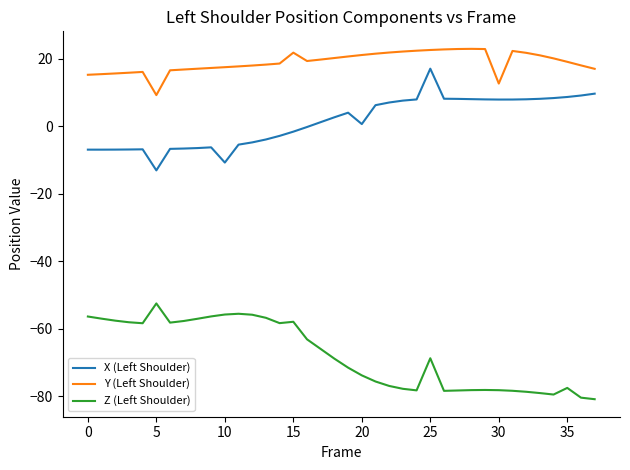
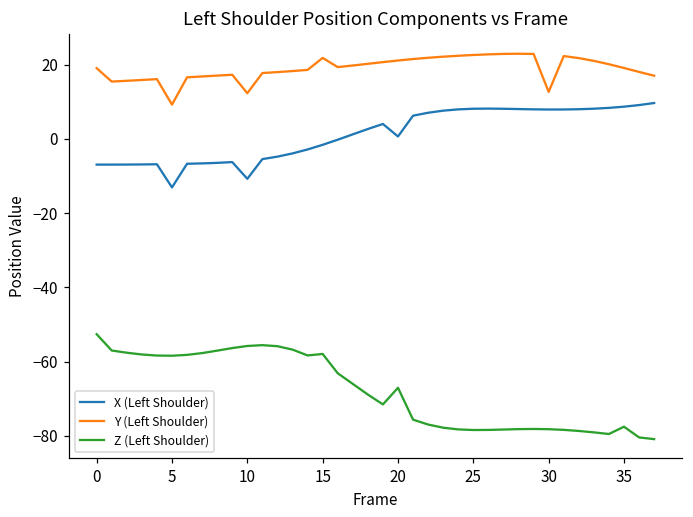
Y (Left Shoulder), 0: 15 -> 19
Z (Left Shoulder), 0: -56 -> -53
Z (Left Shoulder), 5: -53 -> -58
Y (Left Shoulder), 10: 17 -> 12
Z (Left Shoulder), 20: -74 -> -67
X (Left Shoulder), 25: 17 -> 8
Z (Left Shoulder), 25: -69 -> -78
